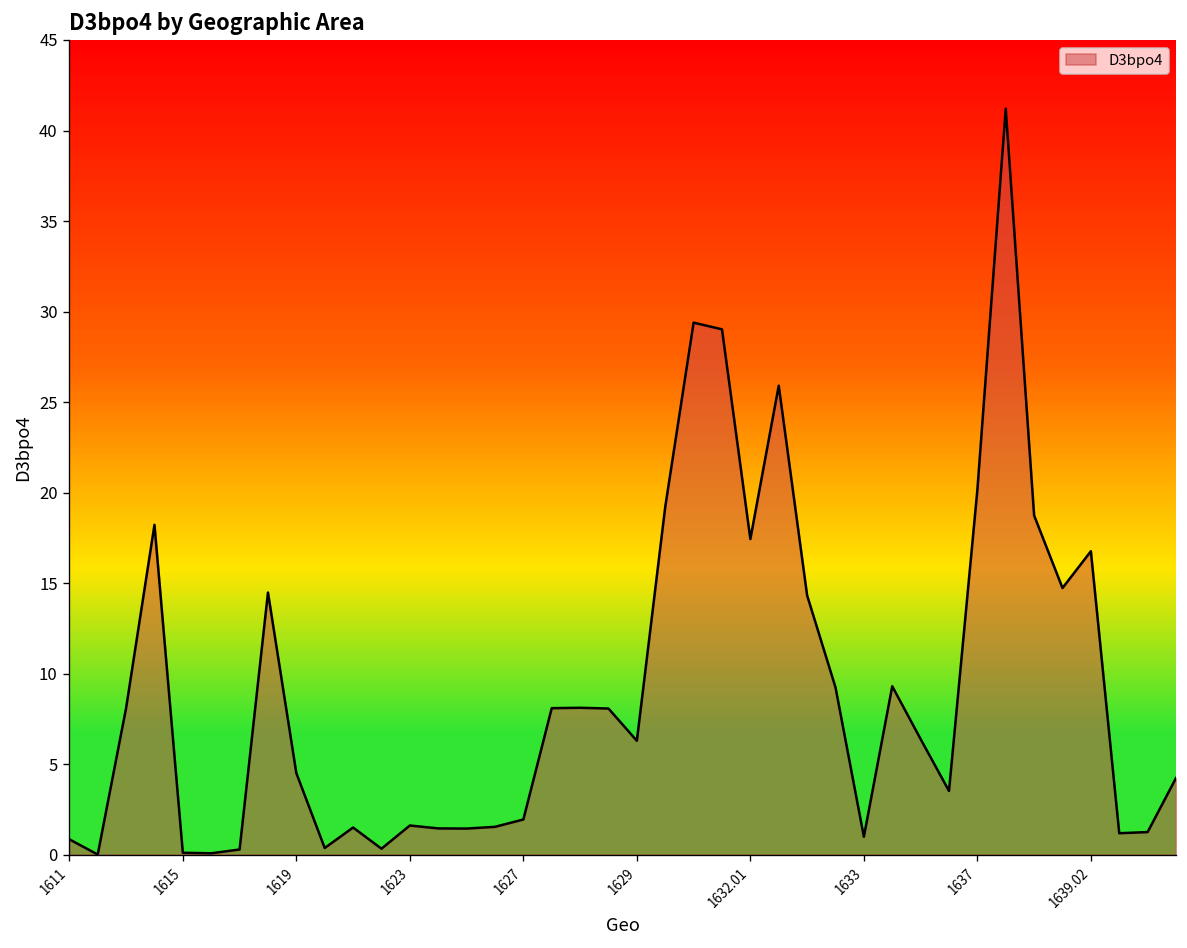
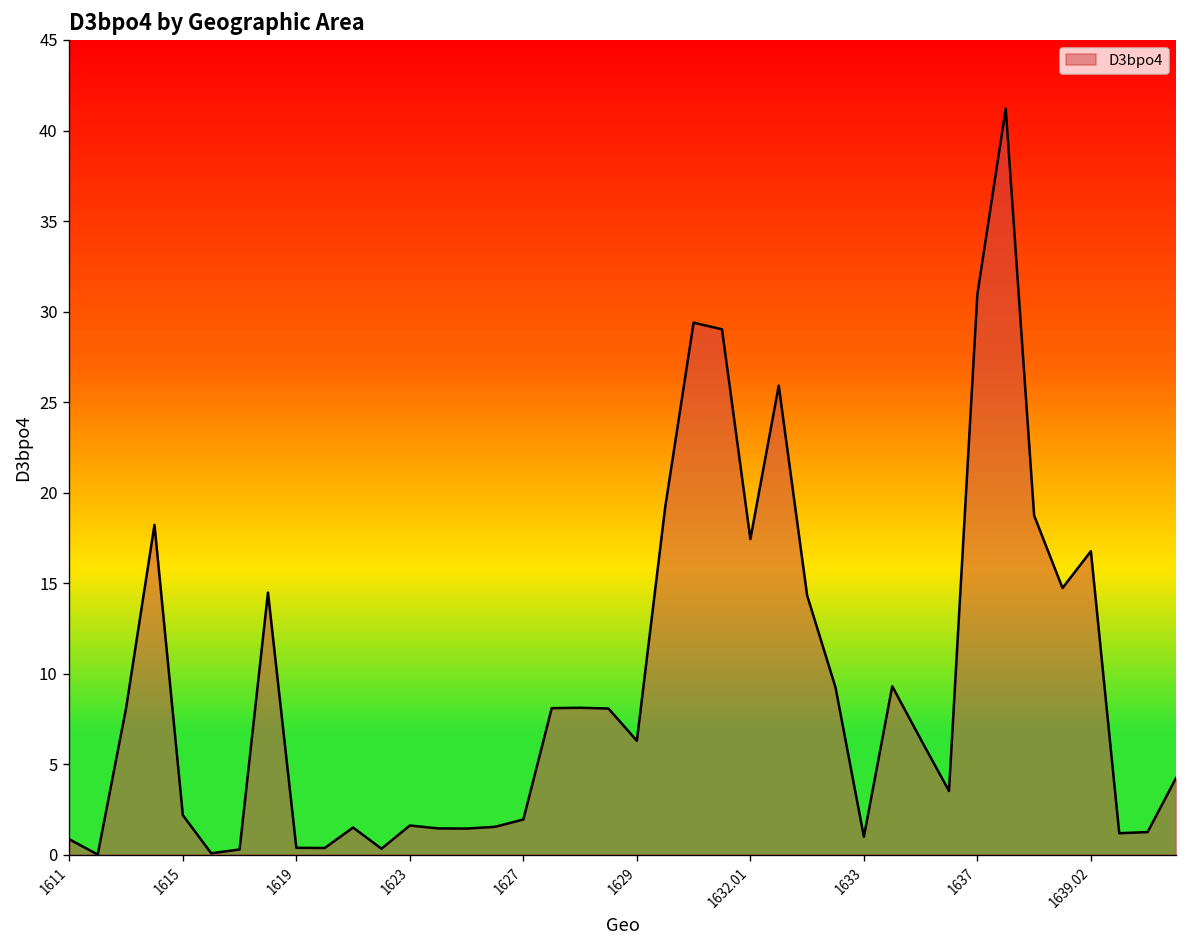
1615: 0.1 -> 2.2
1619: 4.5 -> 0.4
1637: 20.1 -> 31.0
